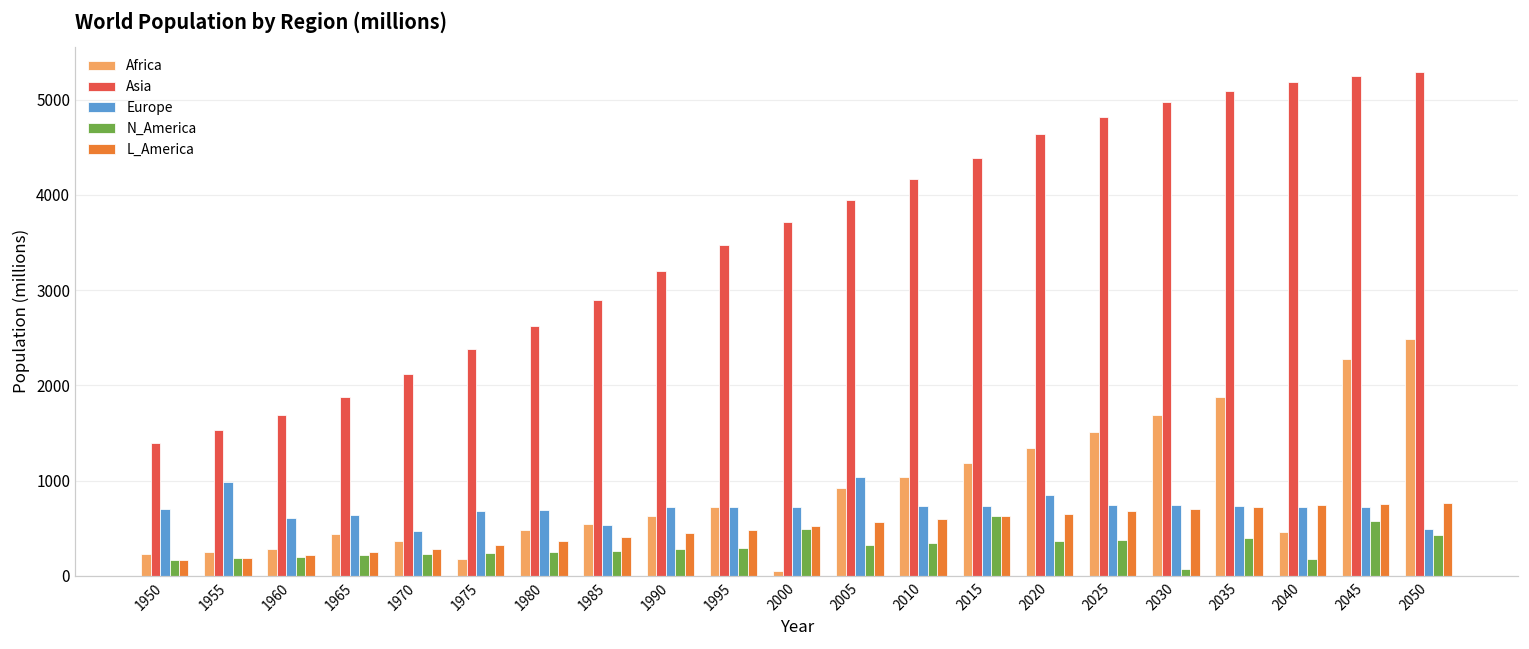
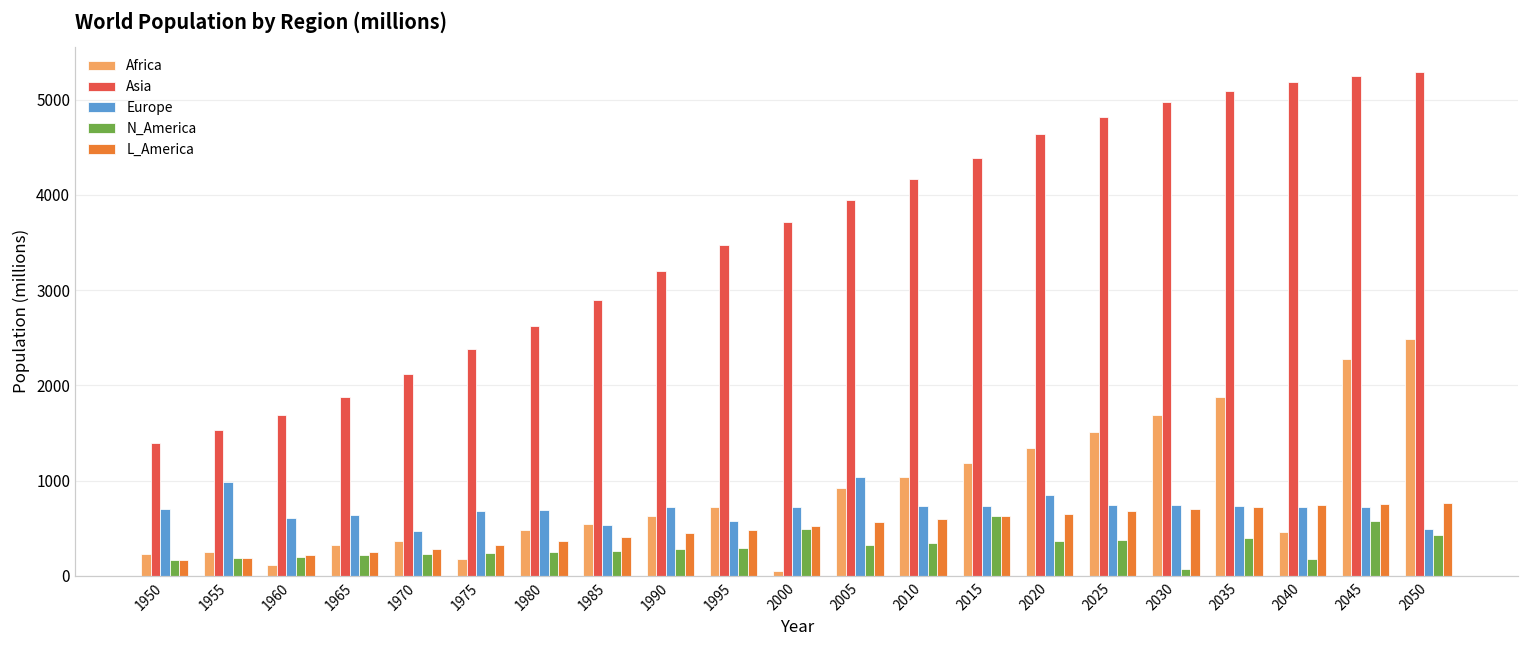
Africa, 1960: 300 -> 100
Africa, 1965: 400 -> 300
Europe, 1995: 700 -> 600
